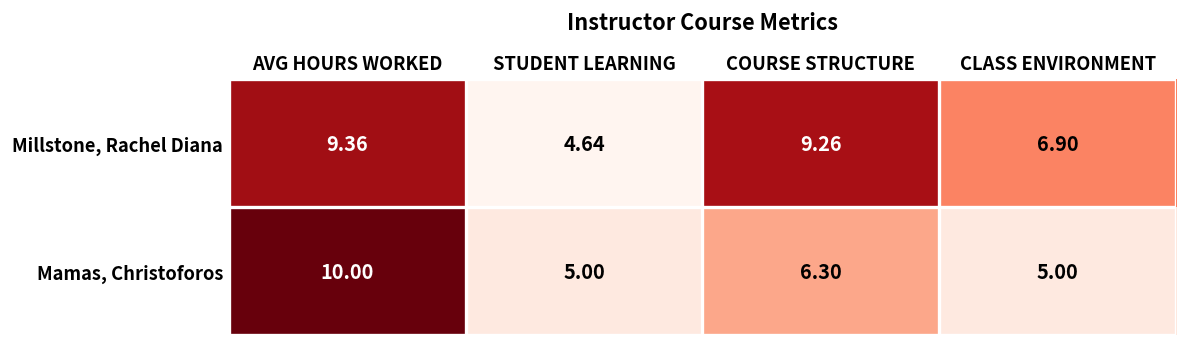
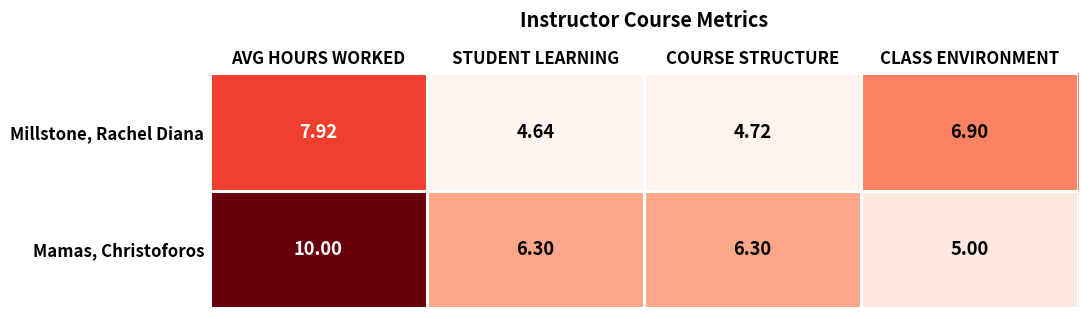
Millstone, Rachel Diana, AVG HOURS WORKED: 9.36 -> 7.92
Millstone, Rachel Diana, COURSE STRUCTURE: 9.26 -> 4.72
Mamas, Christoforos, STUDENT LEARNING: 5.00 -> 6.30
